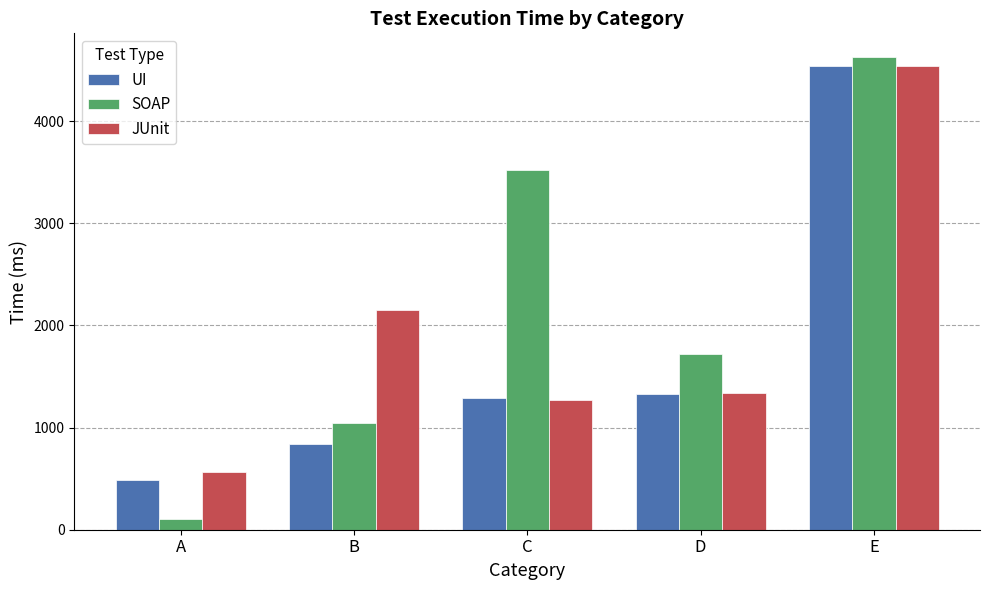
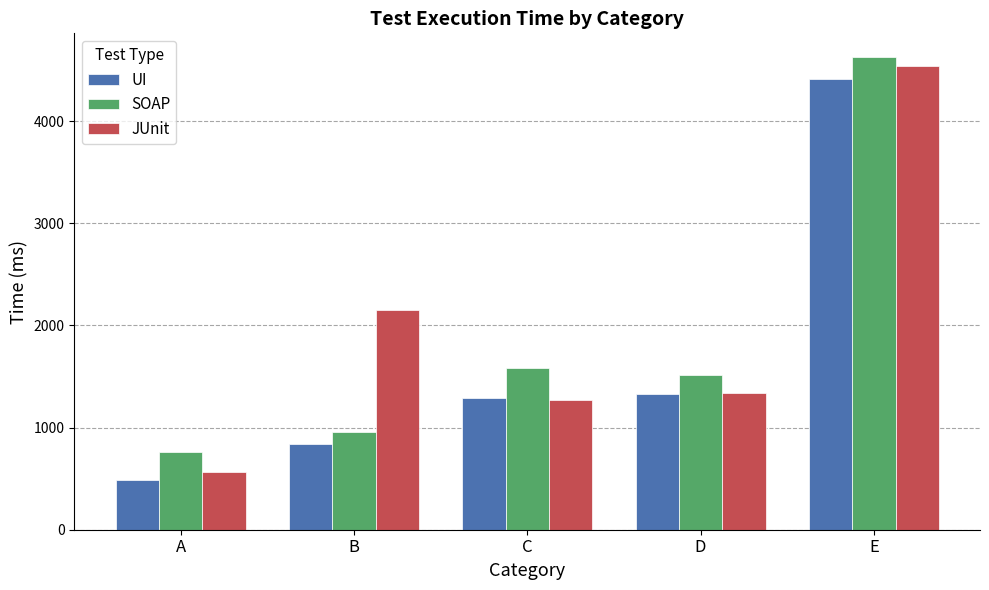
SOAP, A: 110 -> 760
SOAP, B: 1050 -> 960
SOAP, C: 3530 -> 1580
SOAP, D: 1720 -> 1510
UI, E: 4540 -> 4420
